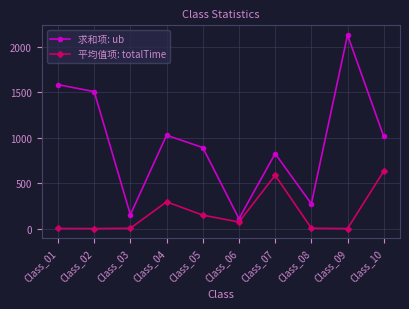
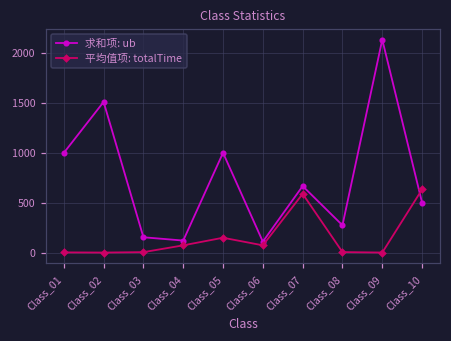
求和项: ub, Class_01: 1600 -> 1000
求和项: ub, Class_04: 1000 -> 100
平均值项: totalTime, Class_04: 300 -> 100
求和项: ub, Class_05: 900 -> 1000
求和项: ub, Class_07: 800 -> 700
求和项: ub, Class_10: 1000 -> 500
